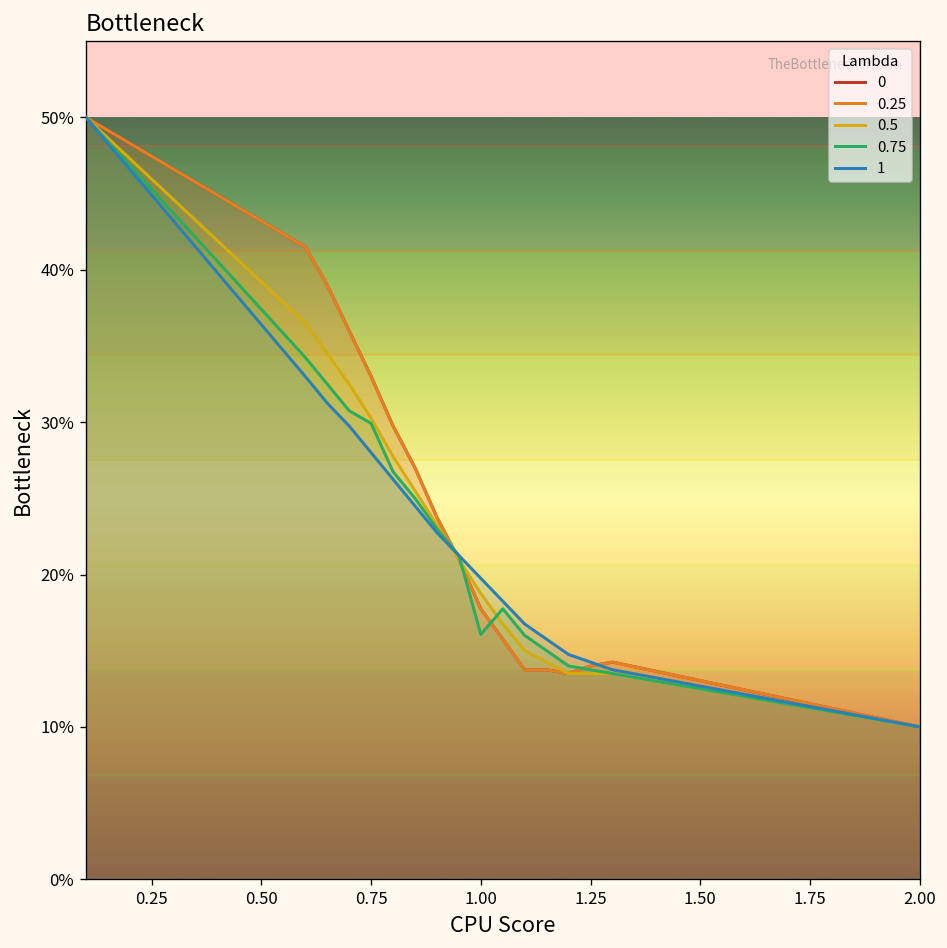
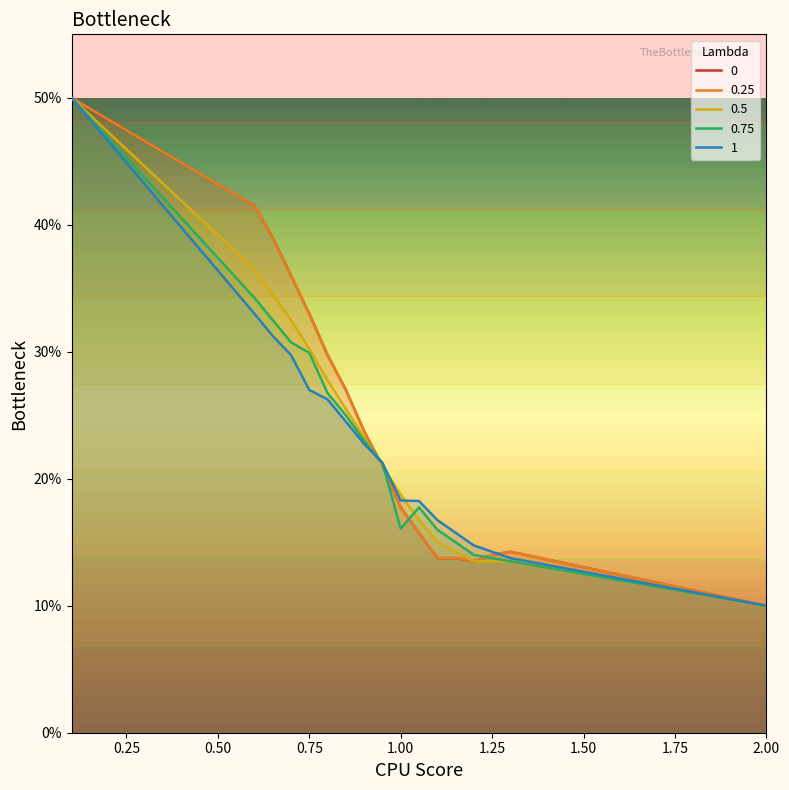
1, 0.75: 28.0% -> 27.0%
1, 1.00: 19.8% -> 18.3%
